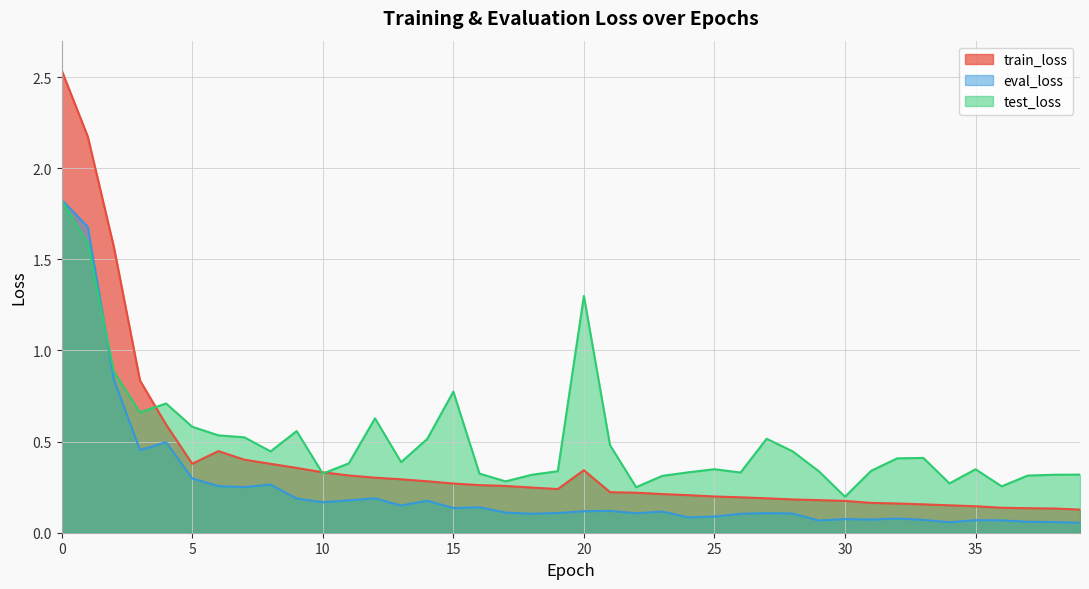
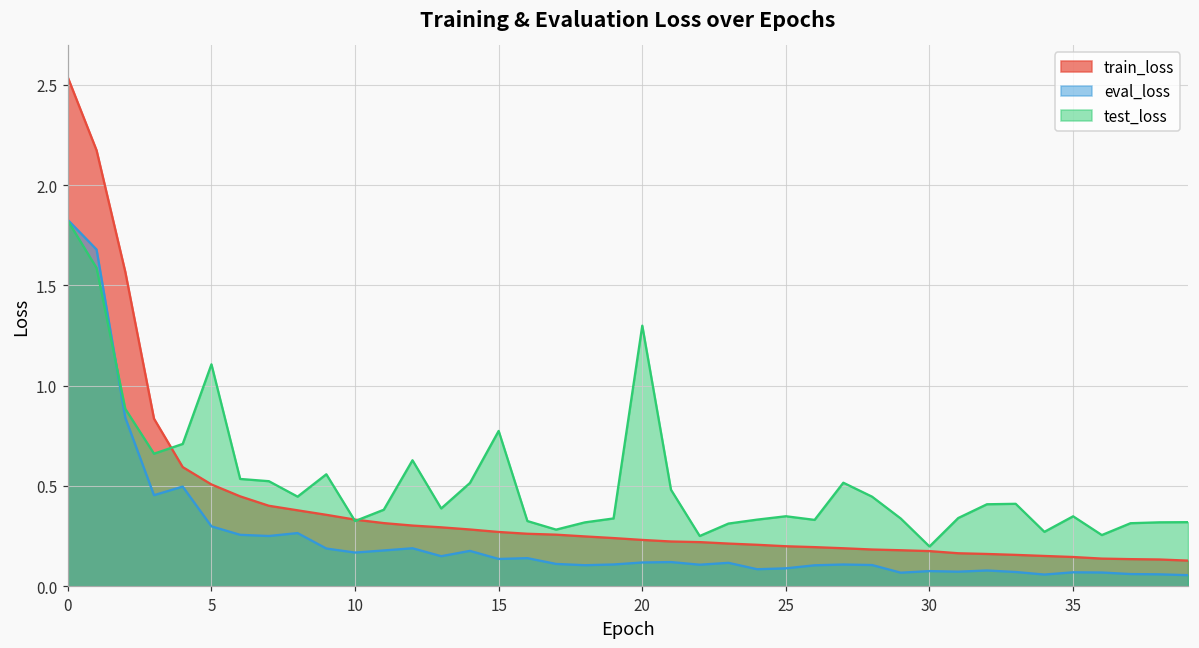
train_loss, 5: 0.38 -> 0.51
test_loss, 5: 0.58 -> 1.11
train_loss, 20: 0.34 -> 0.23
